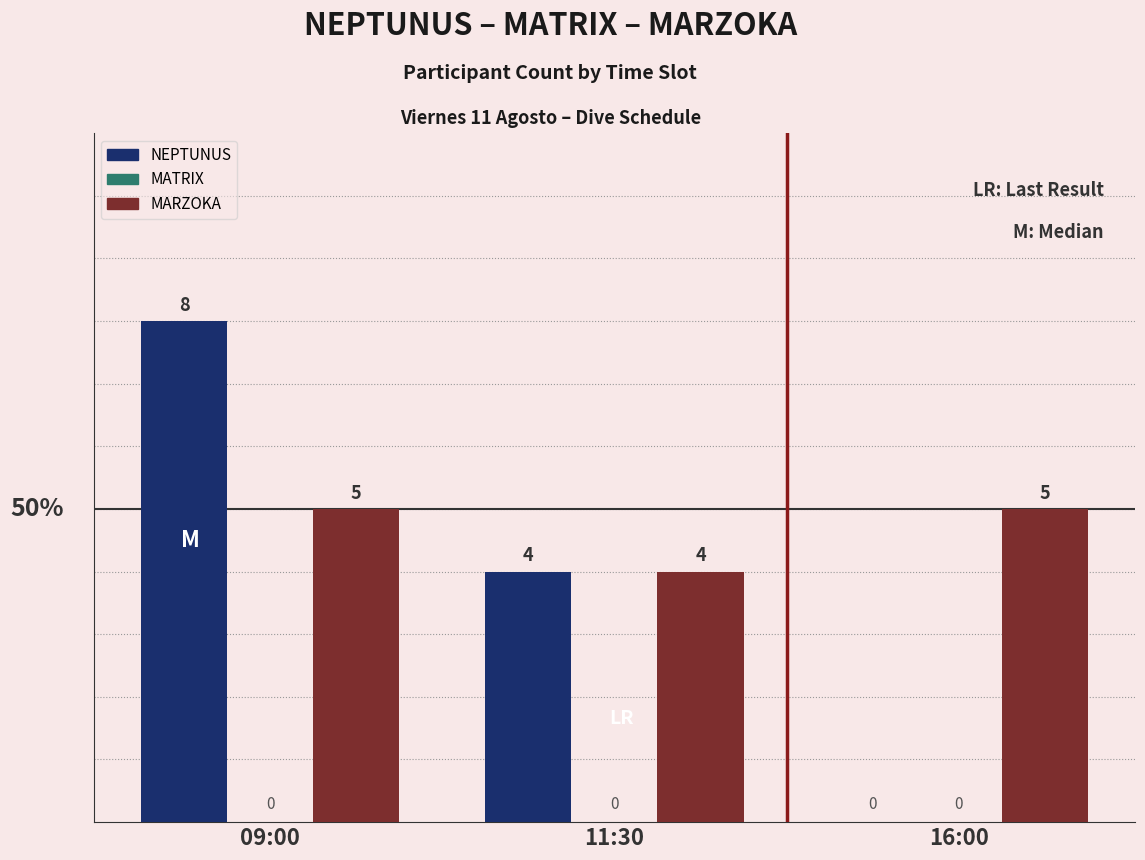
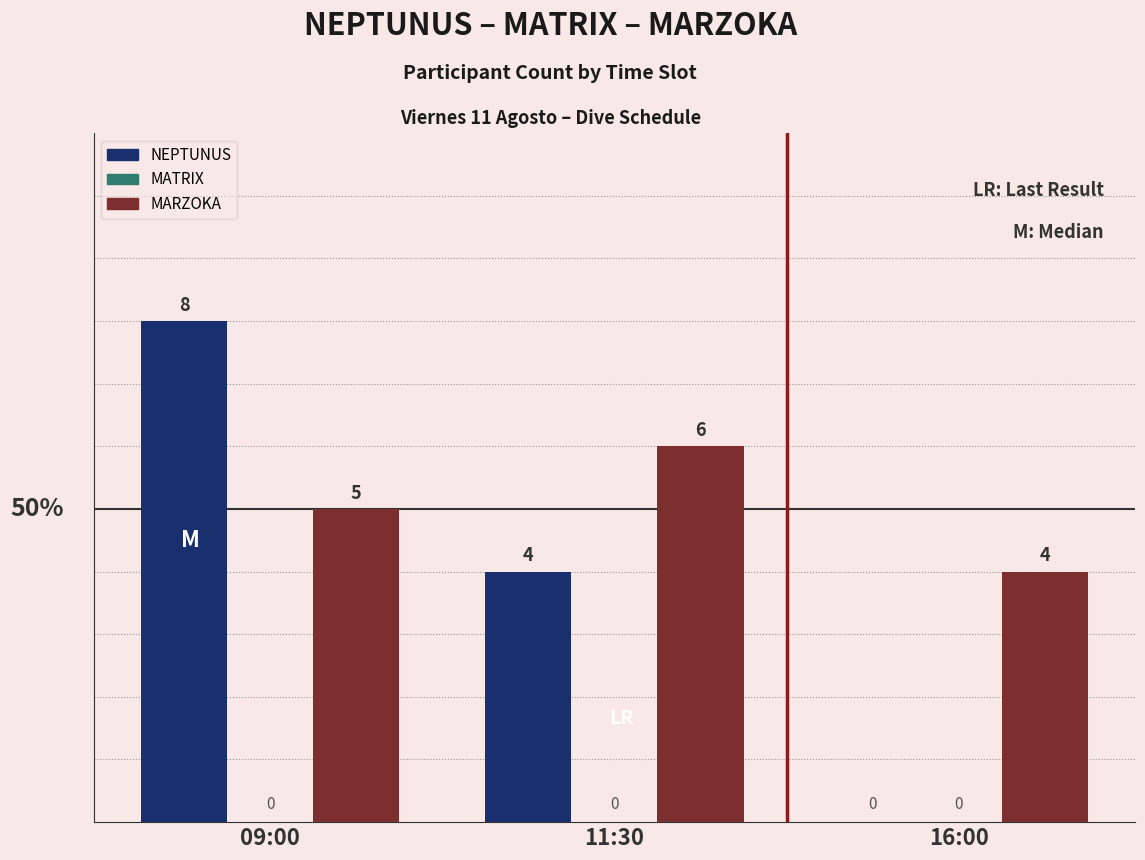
MARZOKA, 11:30: 4 -> 6
MARZOKA, 16:00: 5 -> 4
